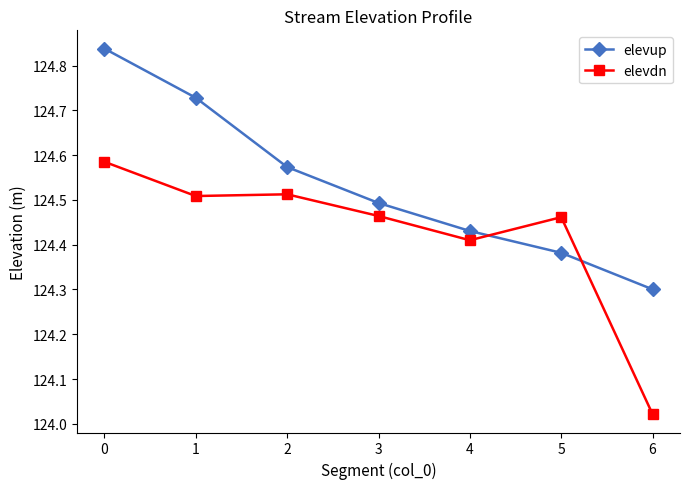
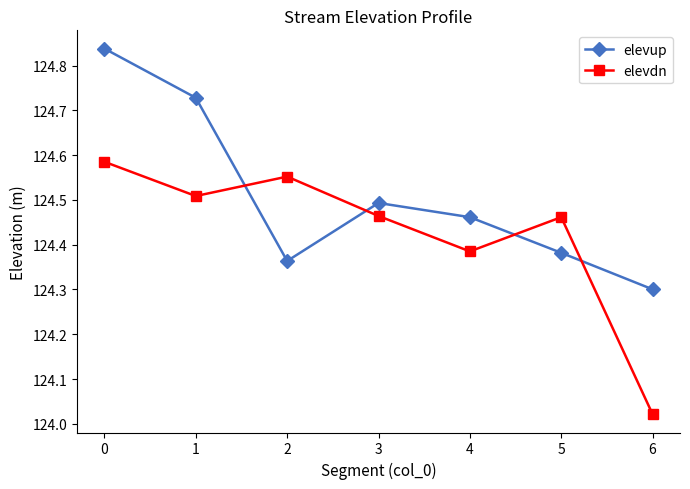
elevup, 2: 124.57 -> 124.36
elevdn, 2: 124.51 -> 124.55
elevup, 4: 124.43 -> 124.46
elevdn, 4: 124.41 -> 124.39
